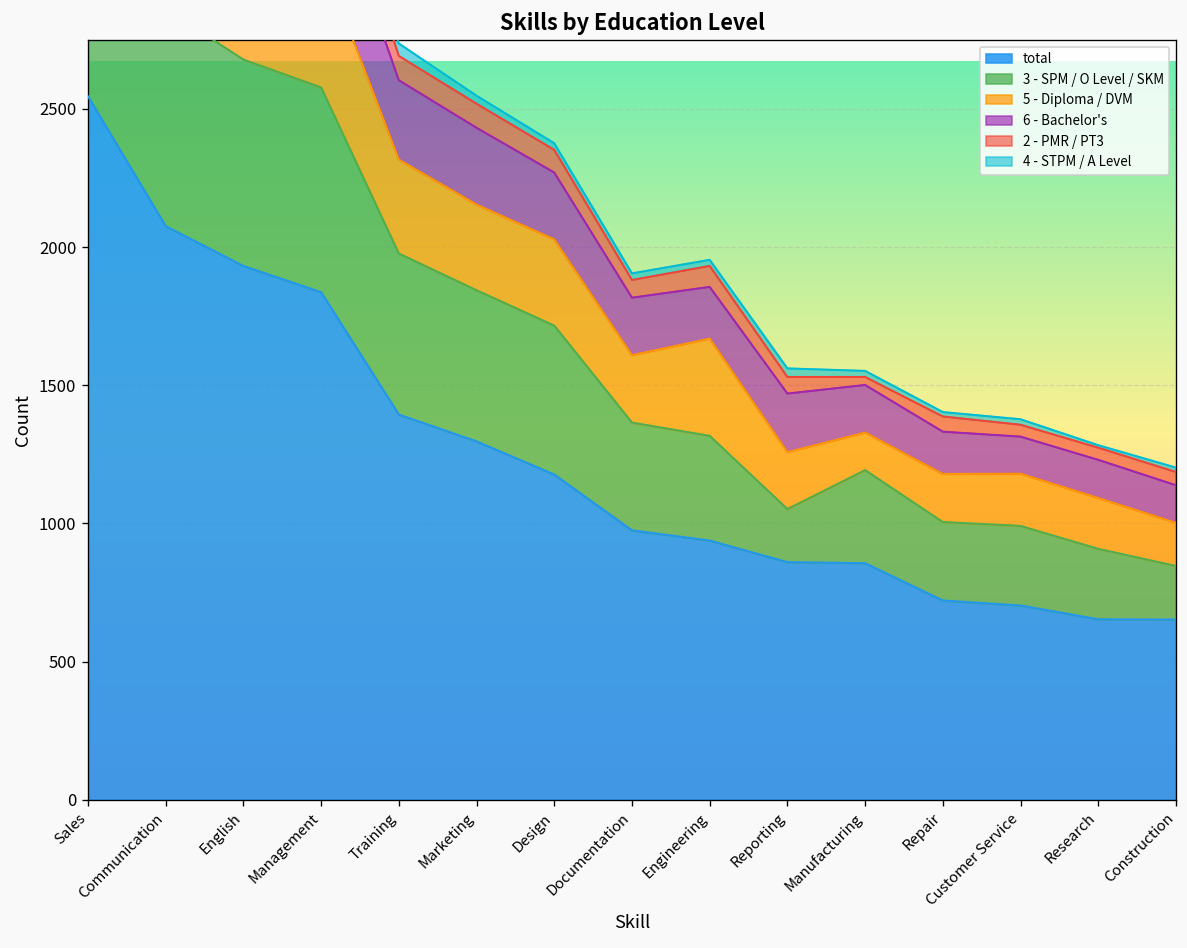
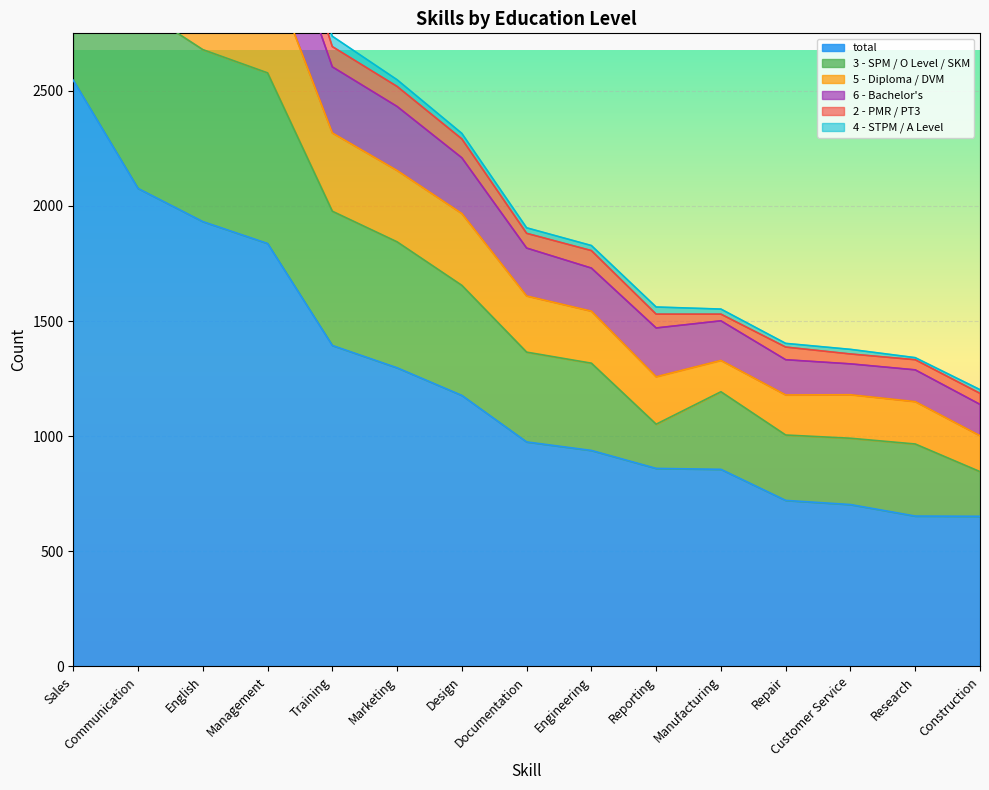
3 - SPM / O Level / SKM, Design: 540 -> 480
5 - Diploma / DVM, Engineering: 350 -> 230
3 - SPM / O Level / SKM, Research: 260 -> 310
